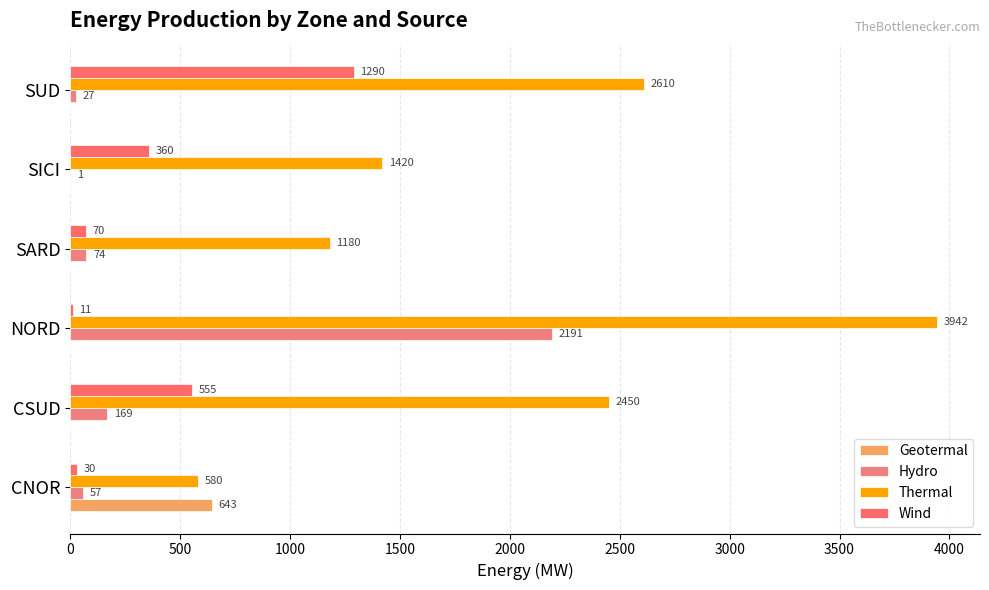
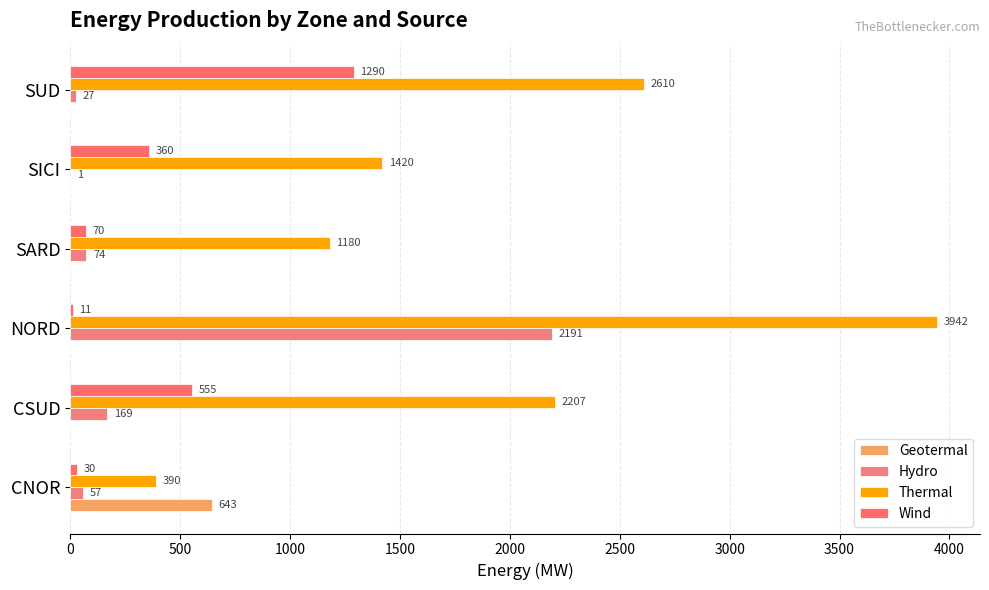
Thermal, CSUD: 2450 -> 2207
Thermal, CNOR: 580 -> 390
